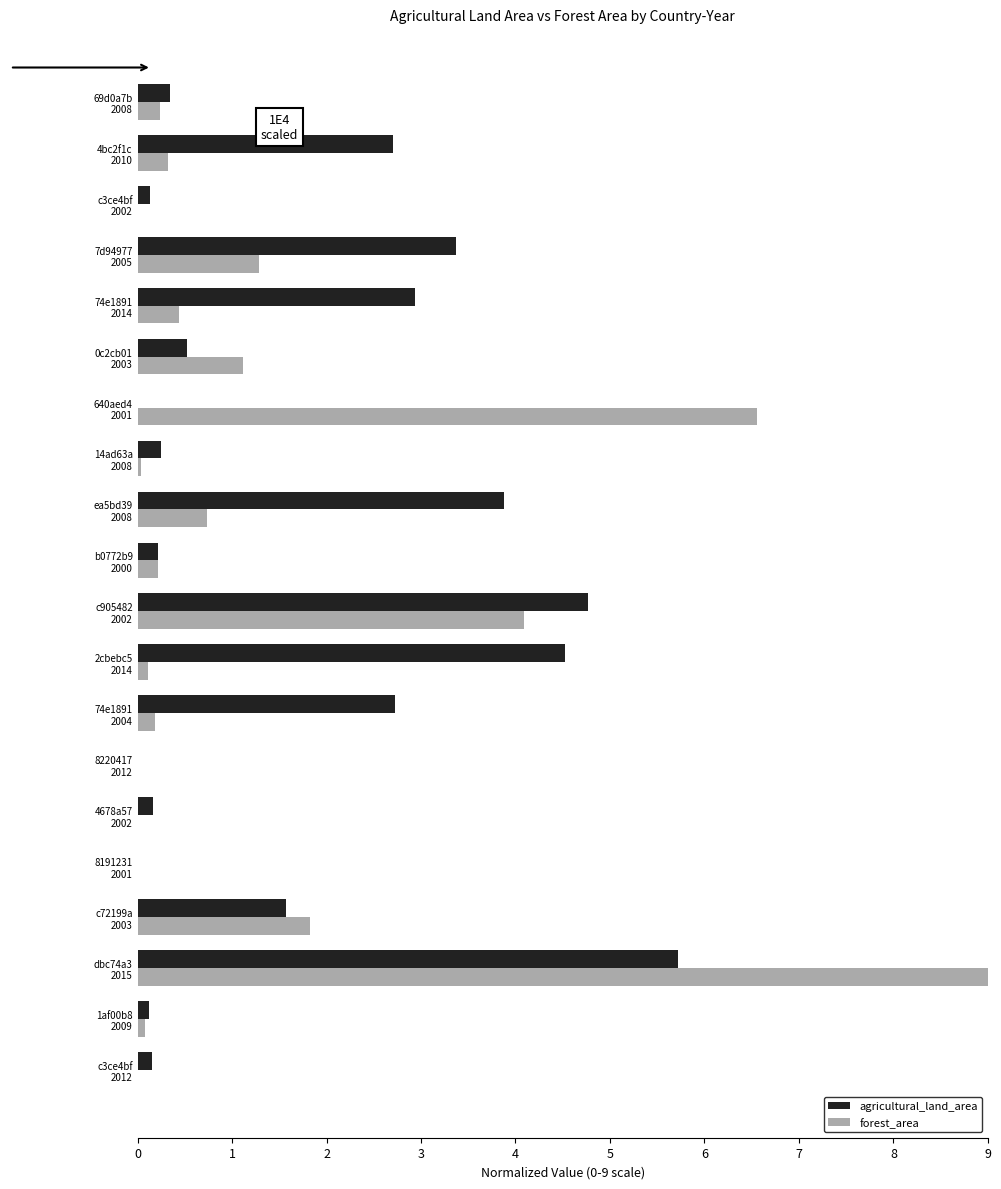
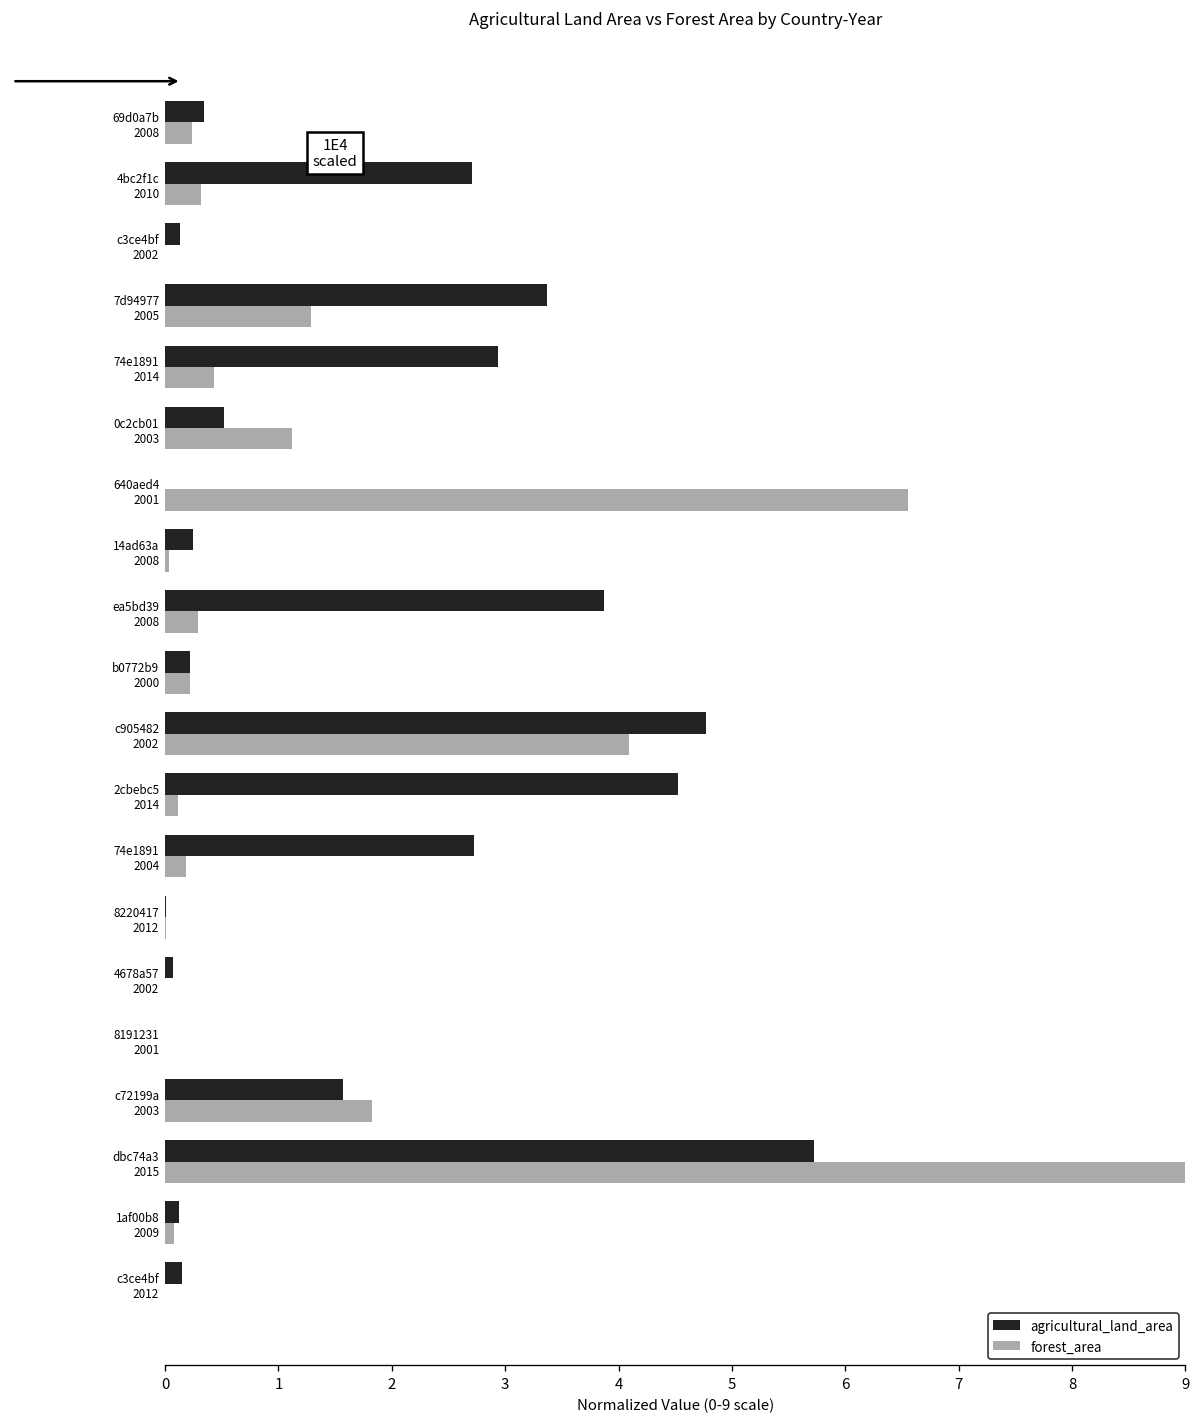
forest_area, ea5bd39 2008: 0.7 -> 0.3
agricultural_land_area, 4678a57 2002: 0.2 -> 0.1
